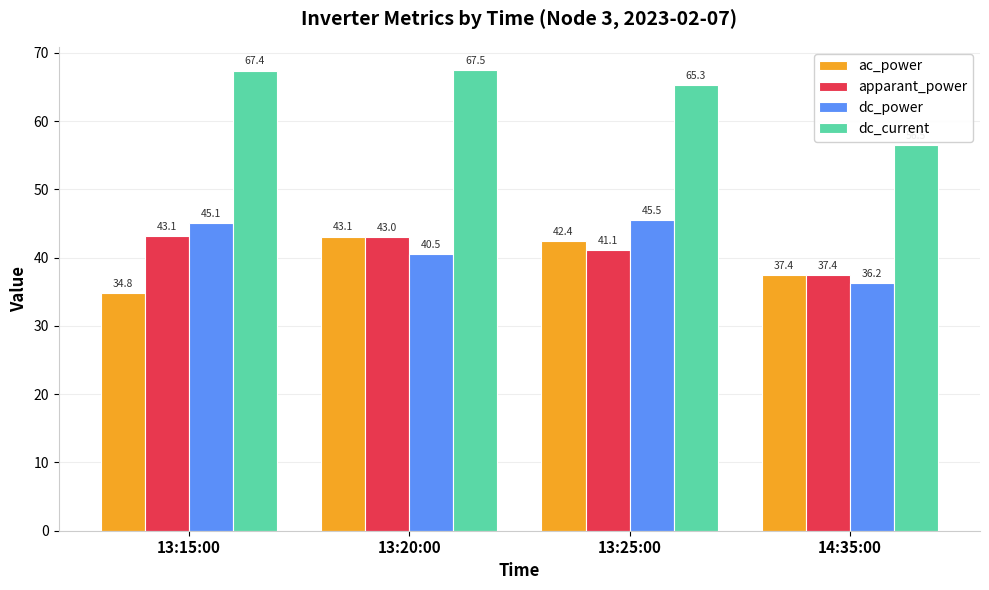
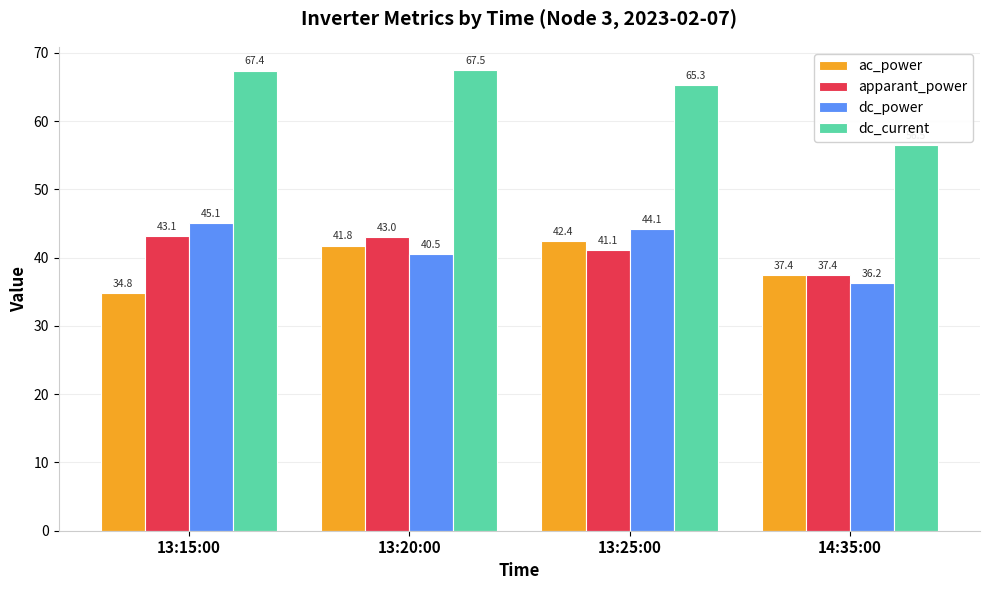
ac_power, 13:20:00: 43.1 -> 41.8
dc_power, 13:25:00: 45.5 -> 44.1
